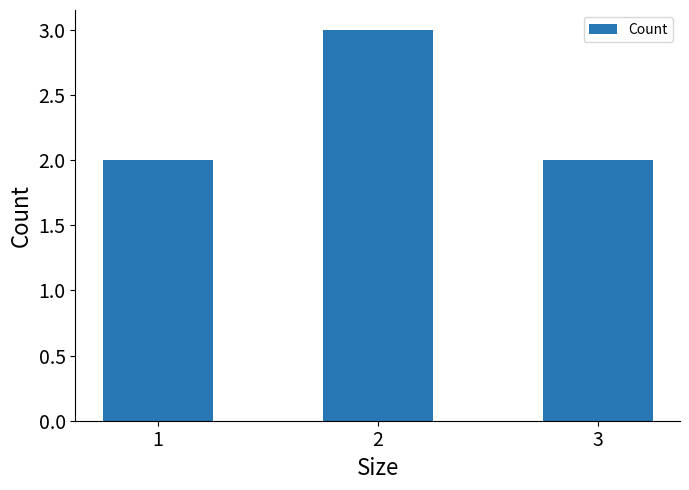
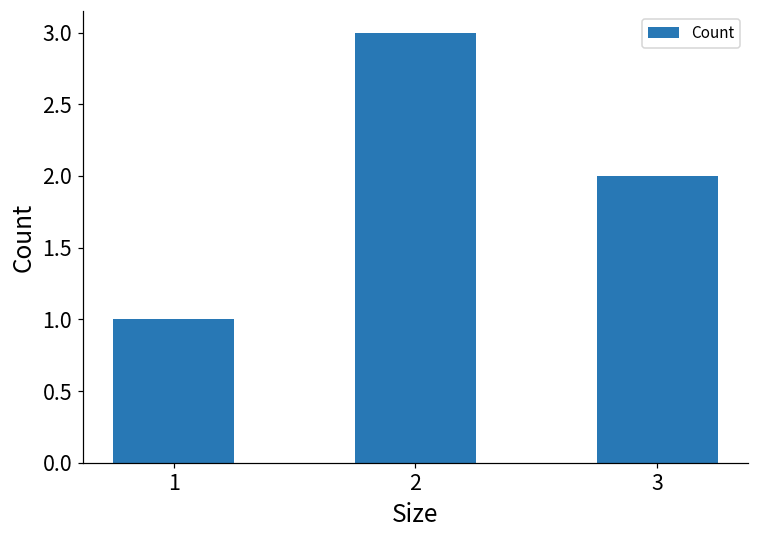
1: 2 -> 1
